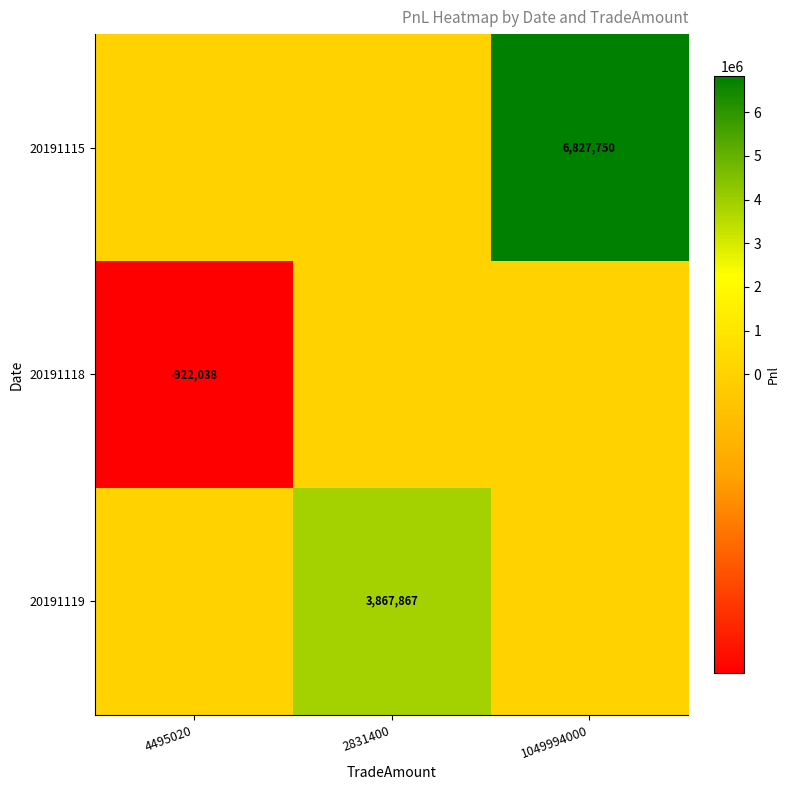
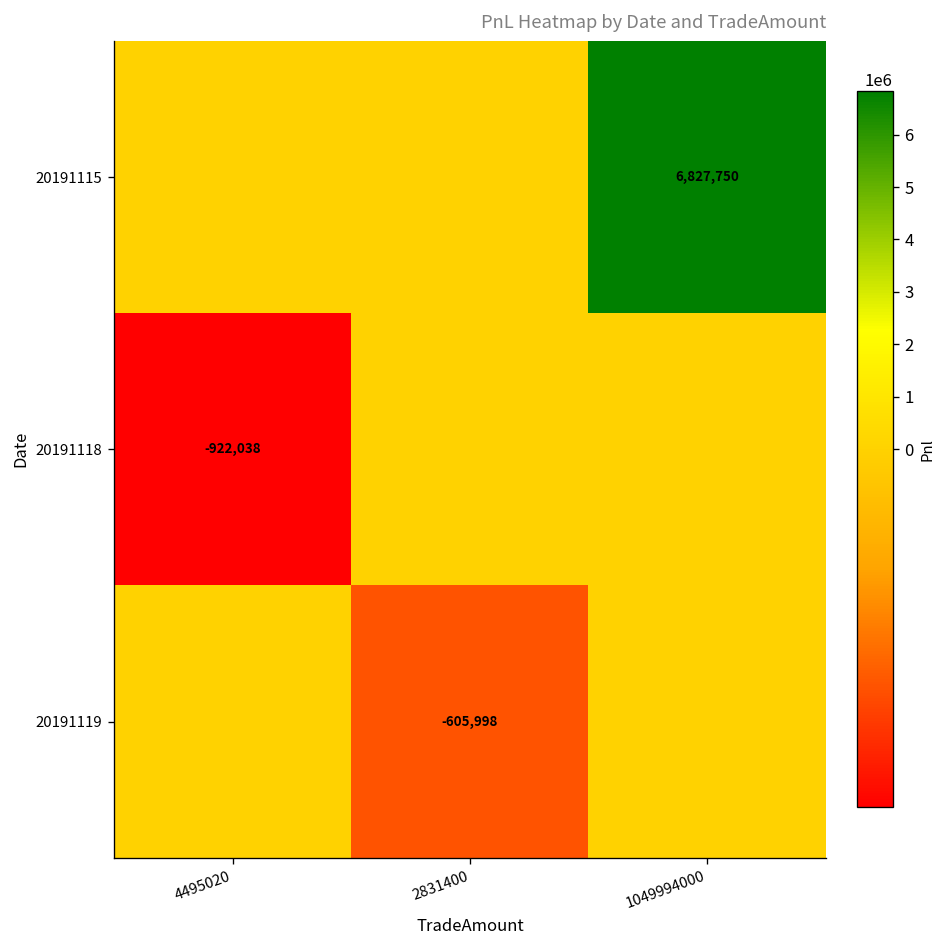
20191119, 2831400: 3,867,867 -> -605,998
